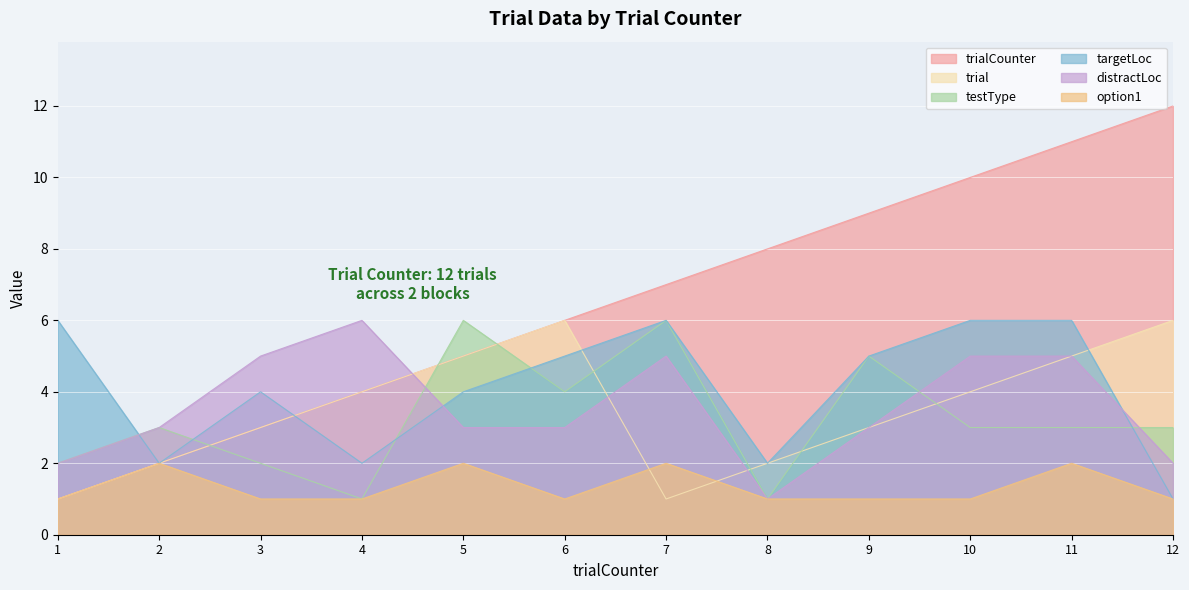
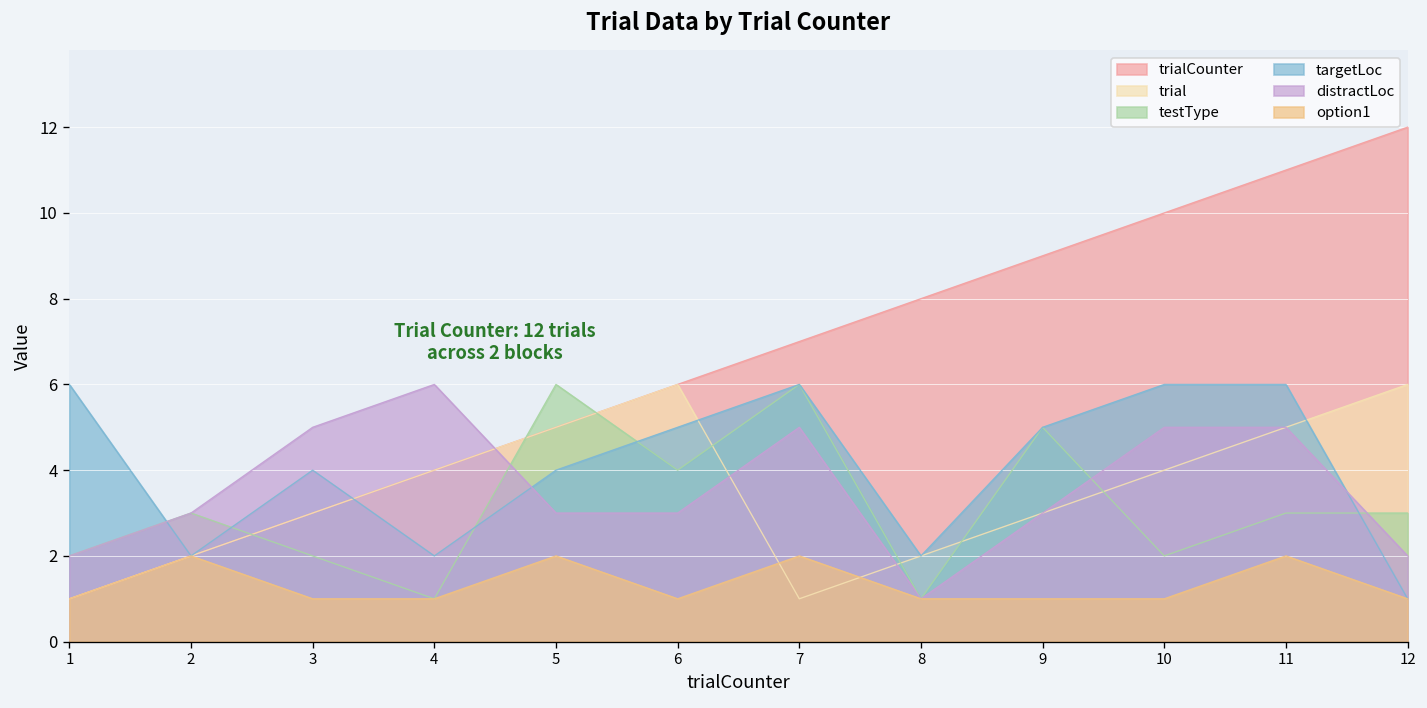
testType, 10: 3 -> 2
